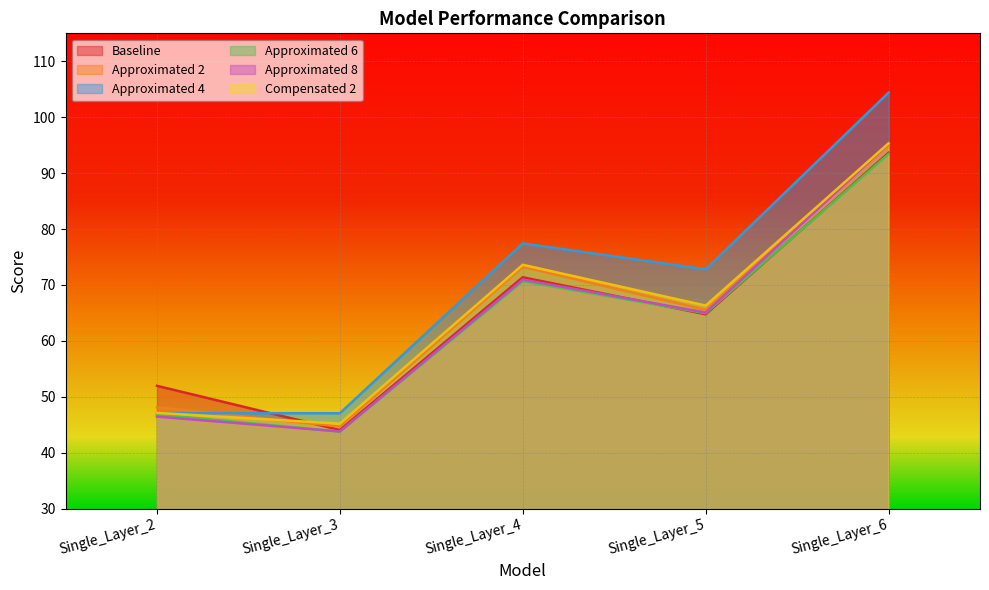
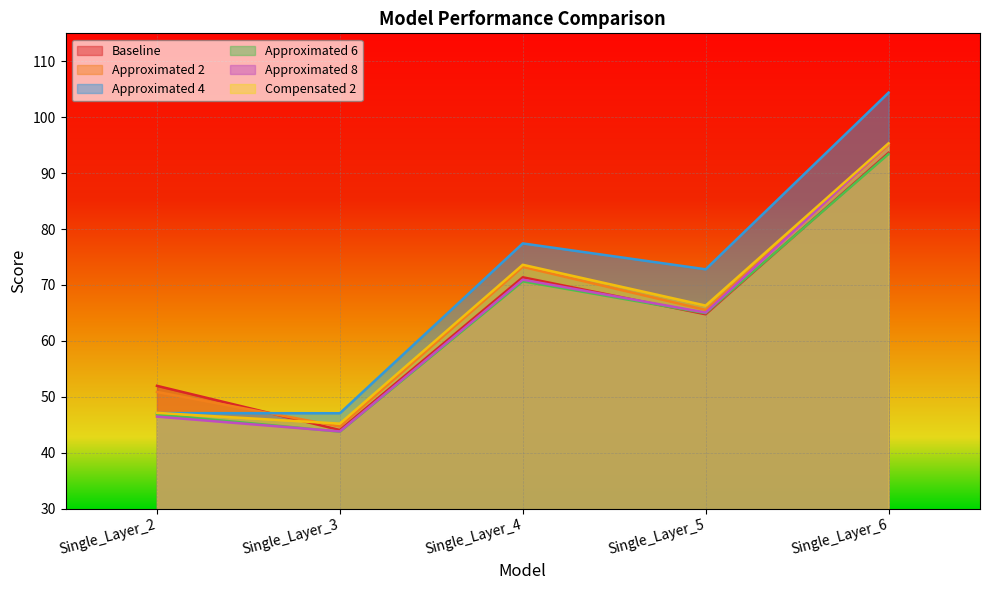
Approximated 2, Single_Layer_2: 48 -> 51
